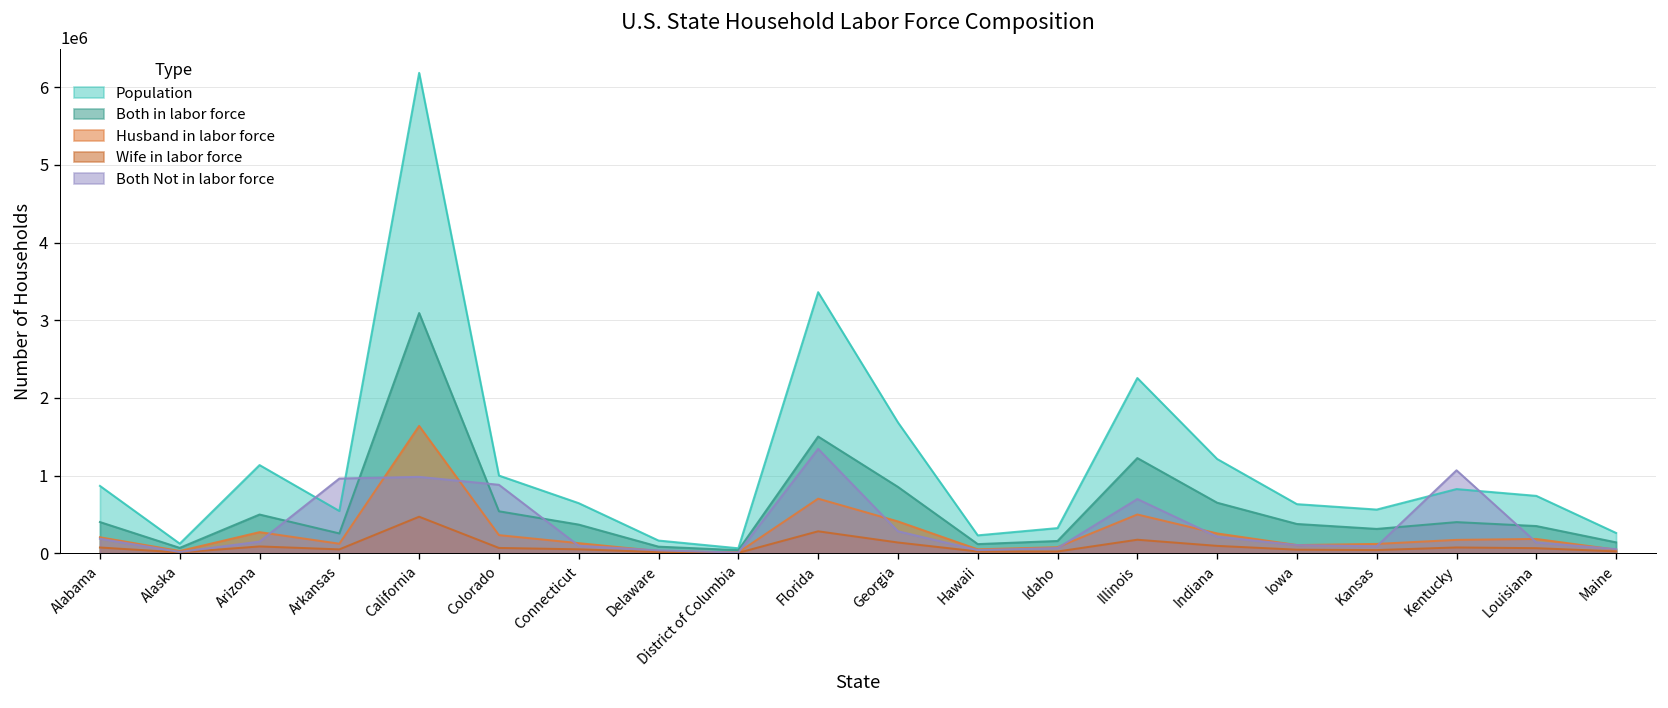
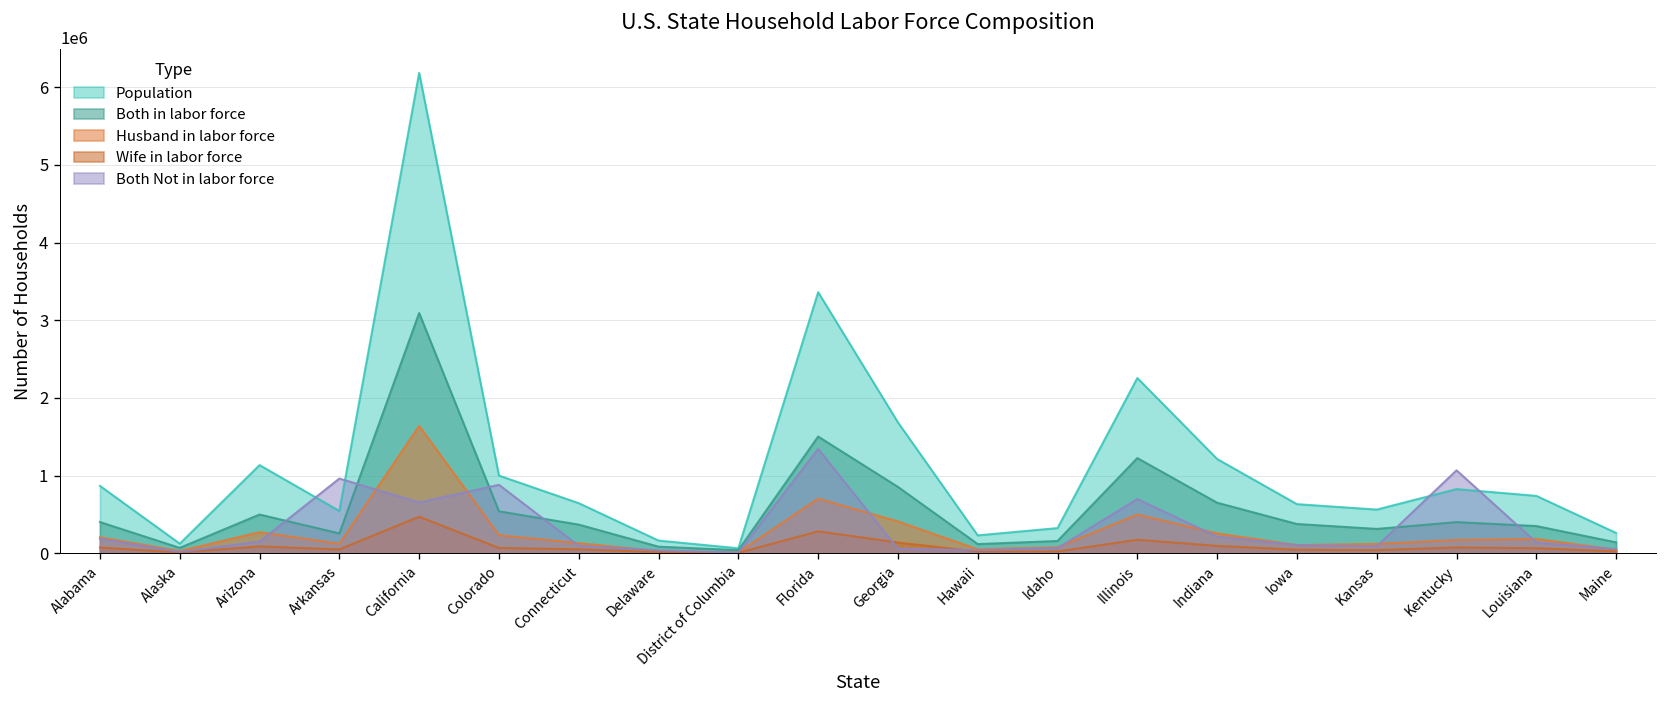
Both Not in labor force, California: 1000000 -> 700000
Both Not in labor force, Georgia: 300000 -> 100000
